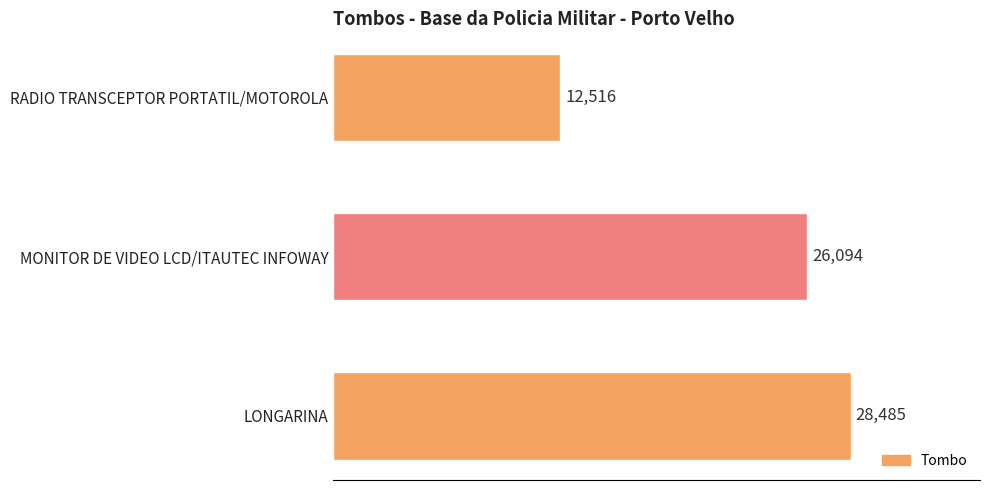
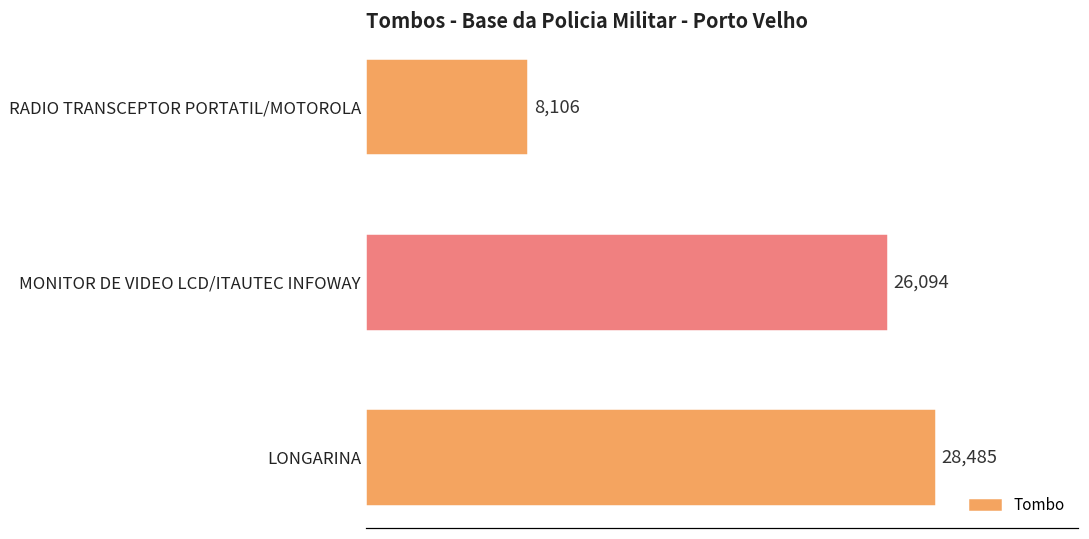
RADIO TRANSCEPTOR PORTATIL/MOTOROLA: 12,516 -> 8,106
